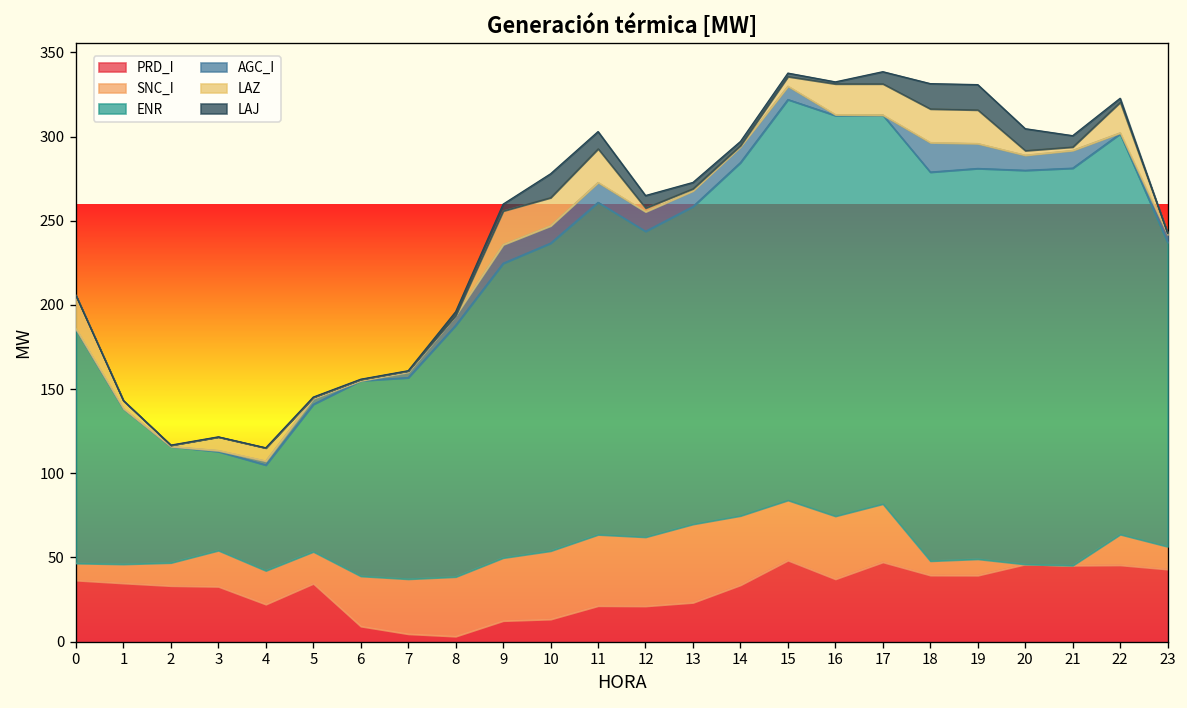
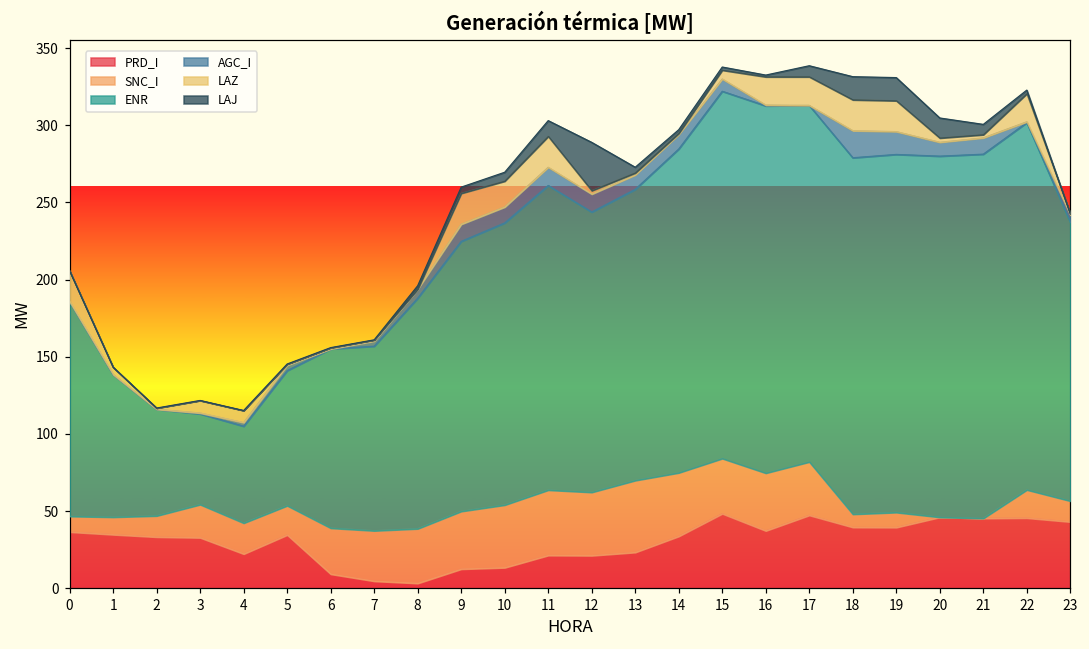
LAJ, 10: 14 -> 6
LAJ, 12: 7 -> 31
